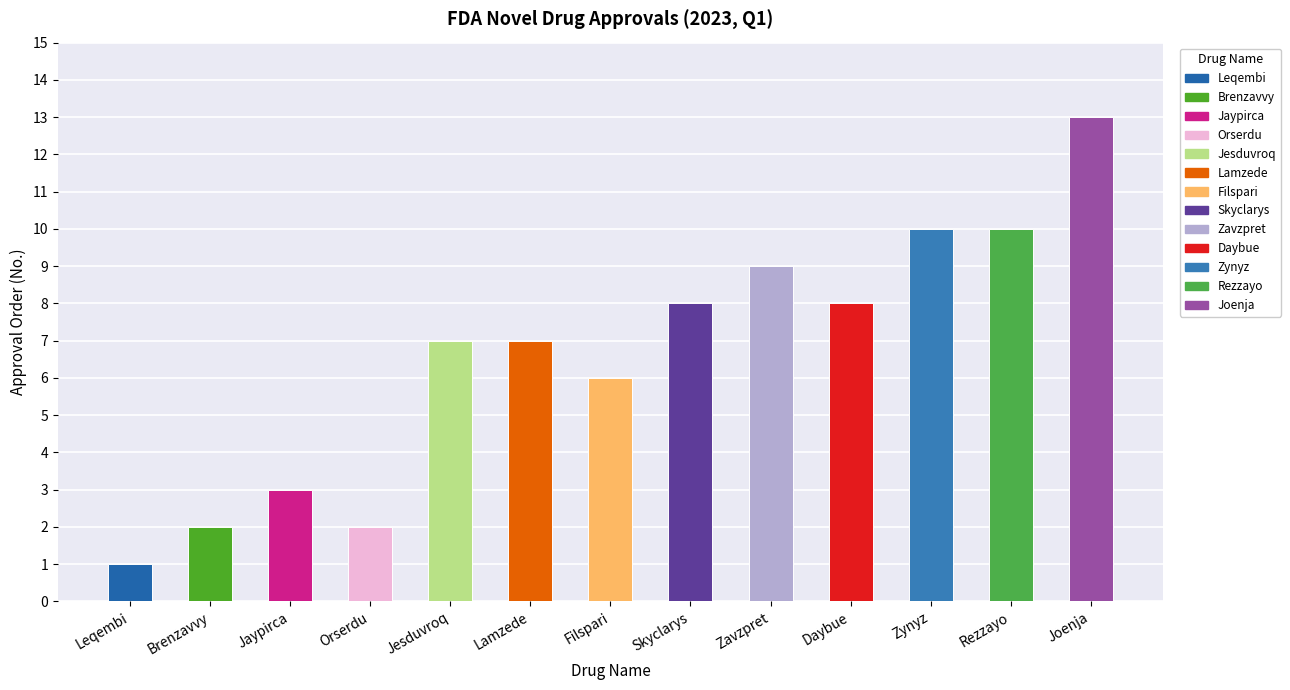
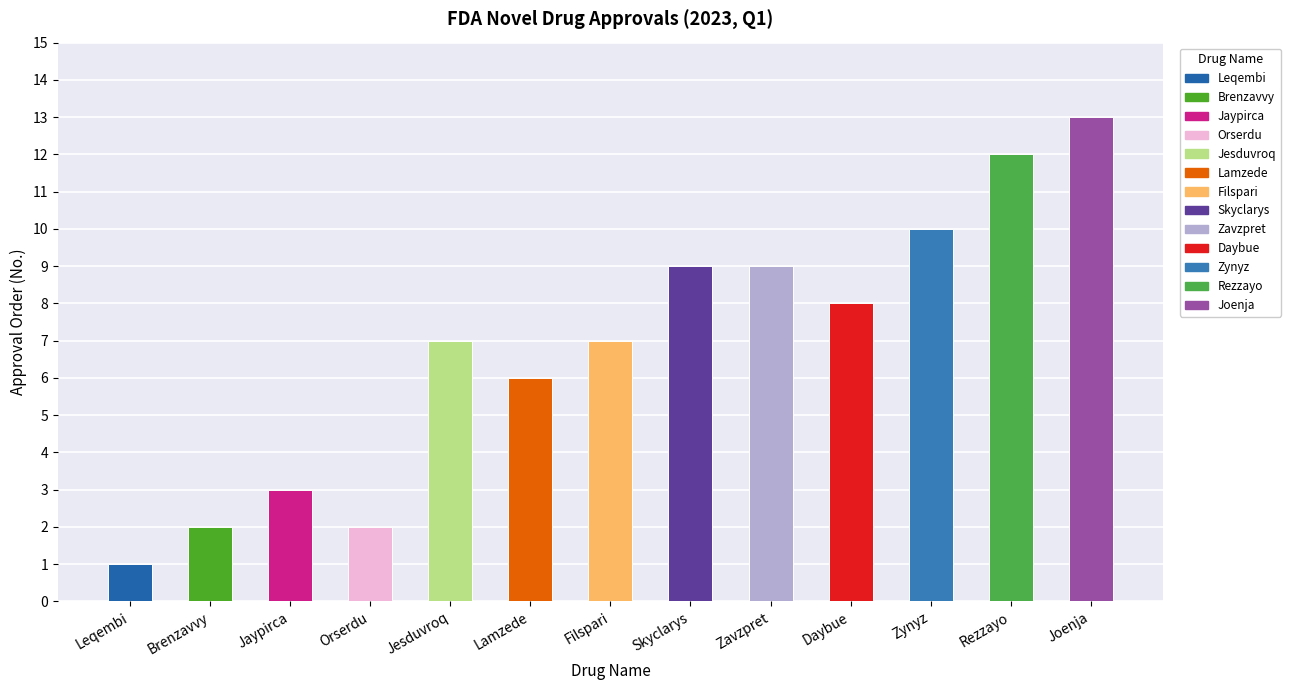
Lamzede: 7 -> 6
Filspari: 6 -> 7
Skyclarys: 8 -> 9
Rezzayo: 10 -> 12
